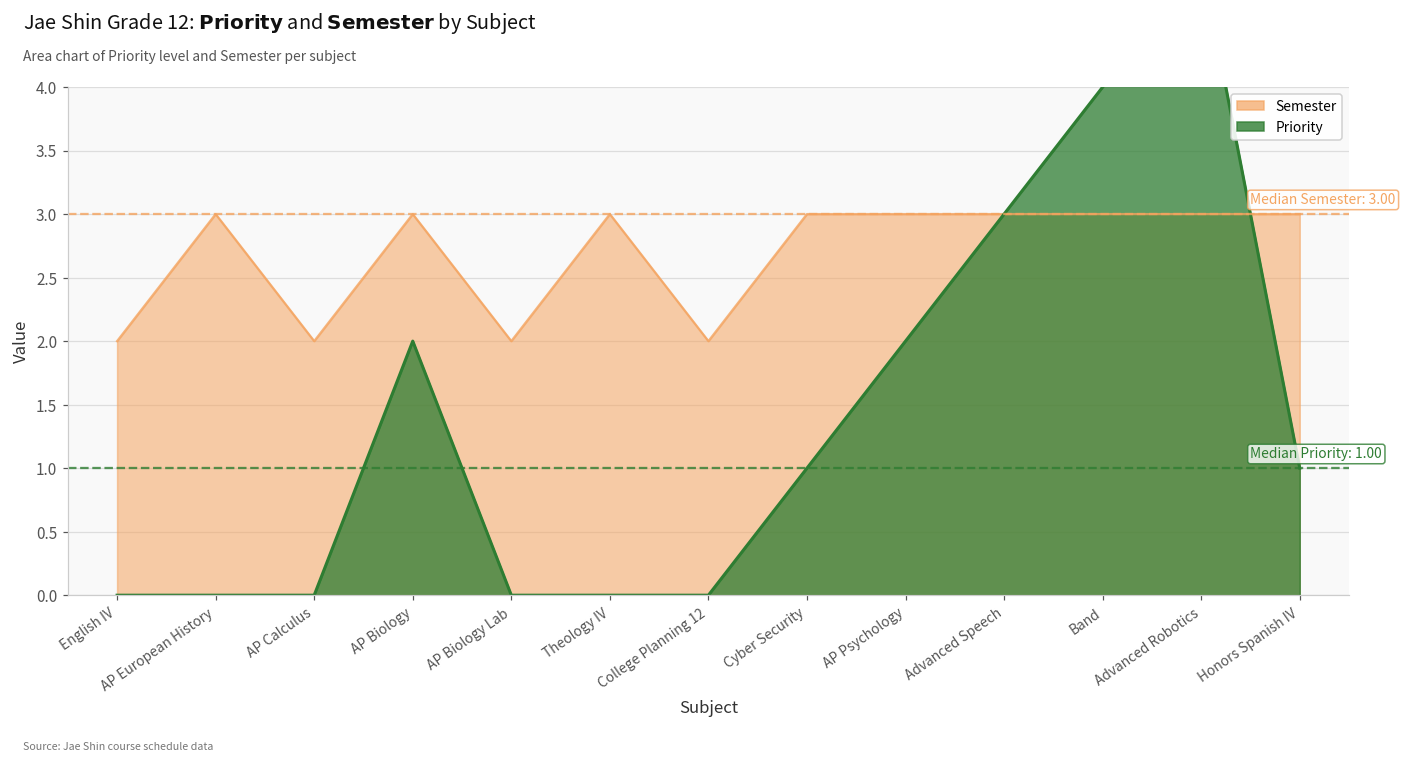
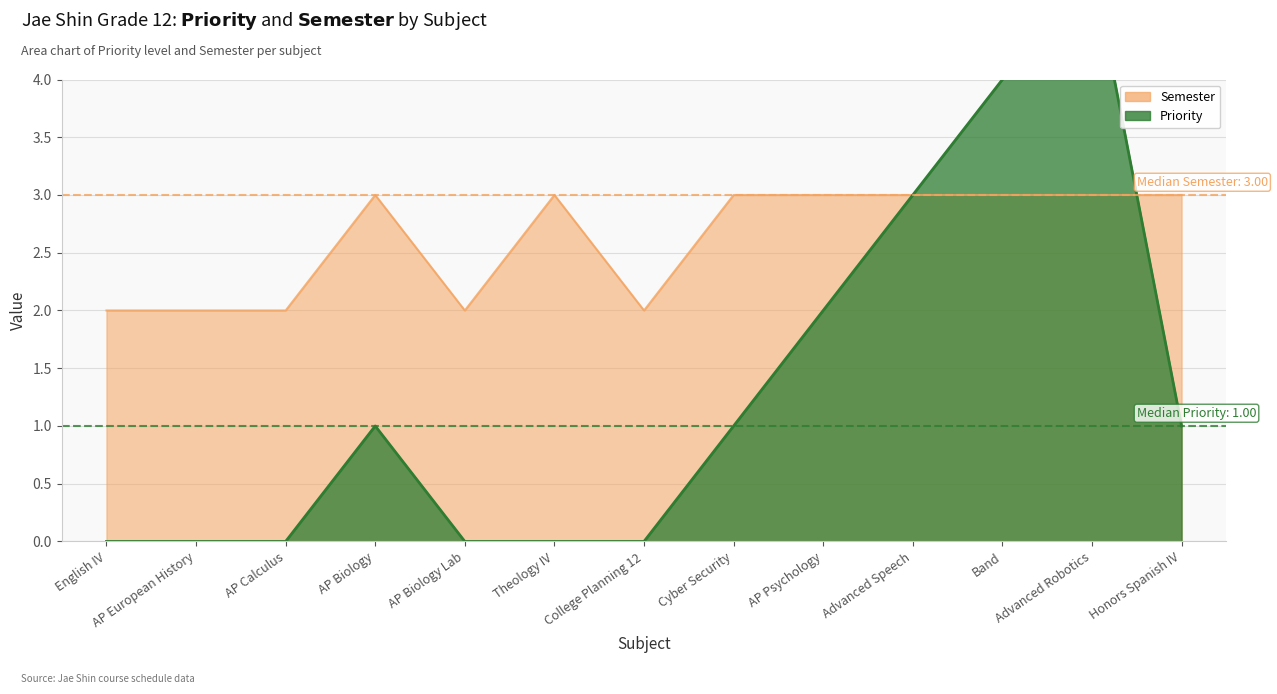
Semester, AP European History: 3 -> 2
Priority, AP Biology: 2 -> 1
